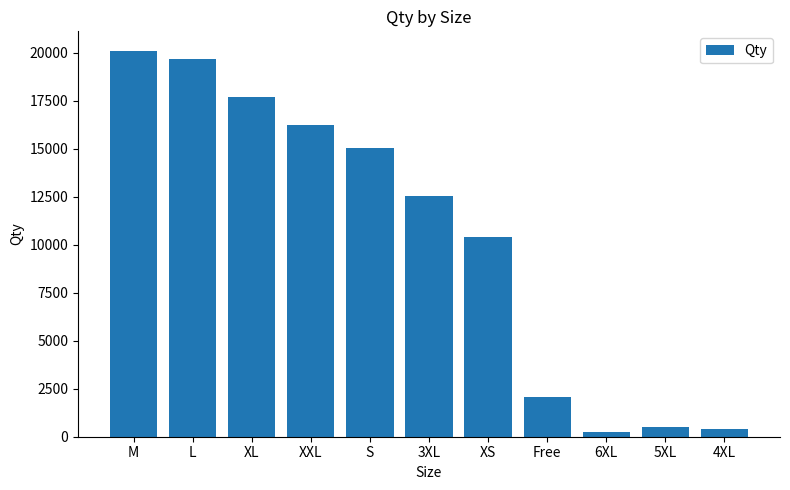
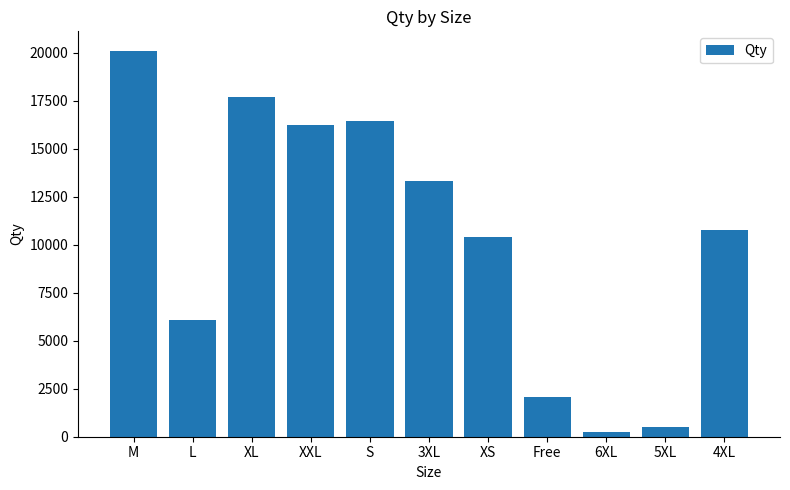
L: 19700 -> 6100
S: 15000 -> 16400
3XL: 12600 -> 13300
4XL: 400 -> 10800
